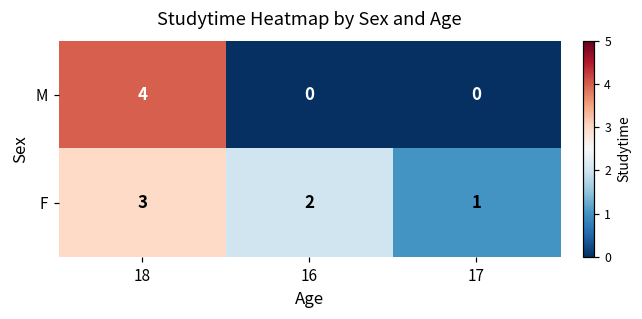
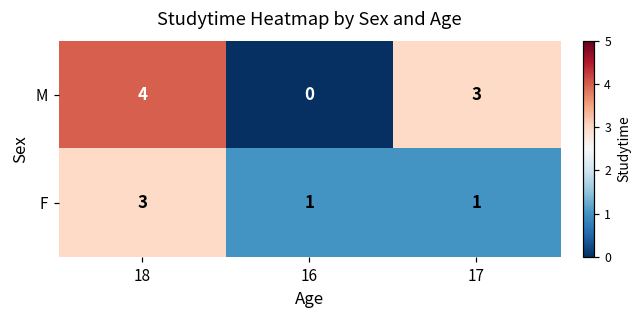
M, 17: 0 -> 3
F, 16: 2 -> 1
